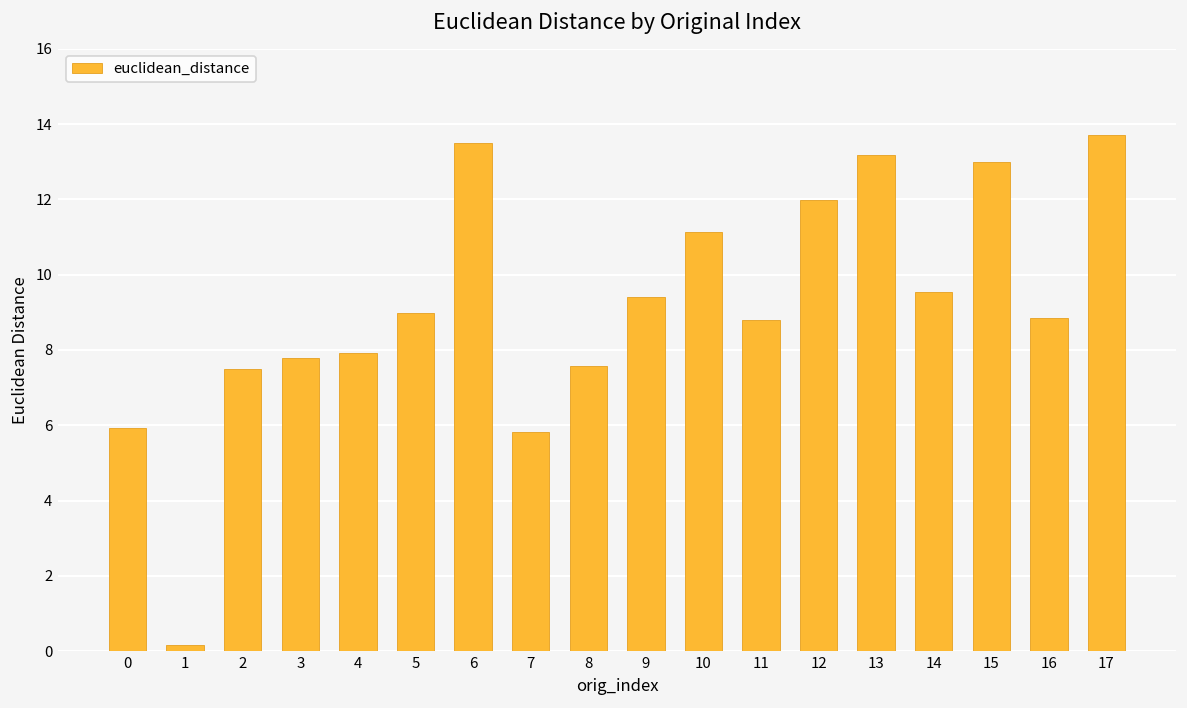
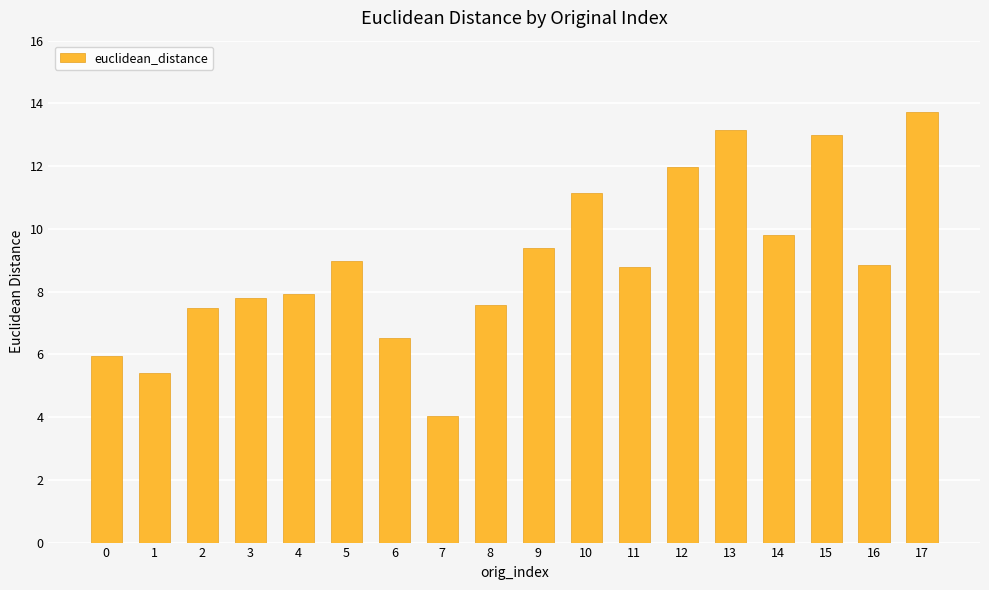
1: 0.2 -> 5.4
6: 13.5 -> 6.5
7: 5.8 -> 4.0
14: 9.5 -> 9.8
